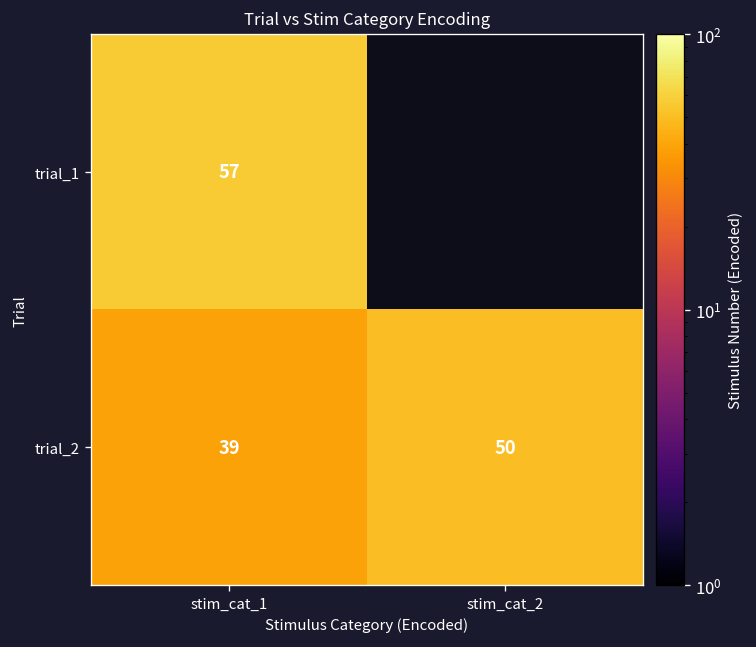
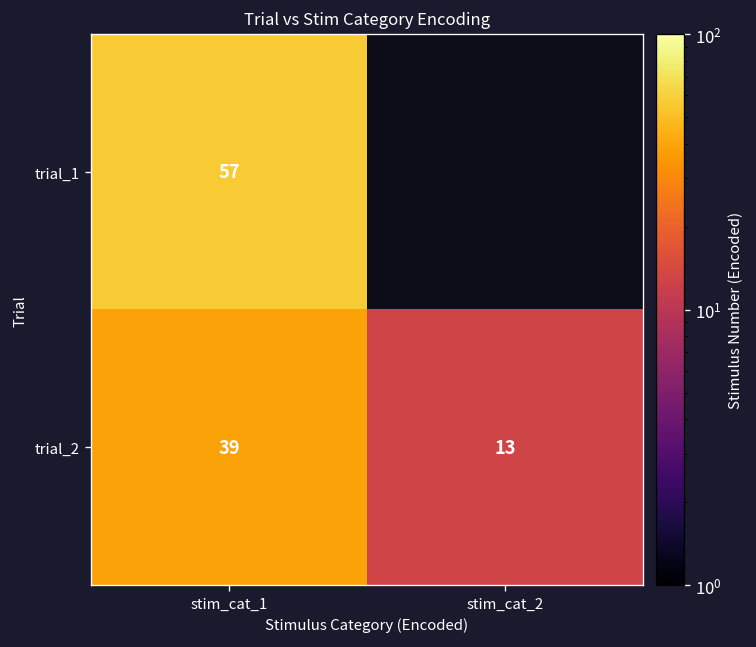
trial_2, stim_cat_2: 50 -> 13
